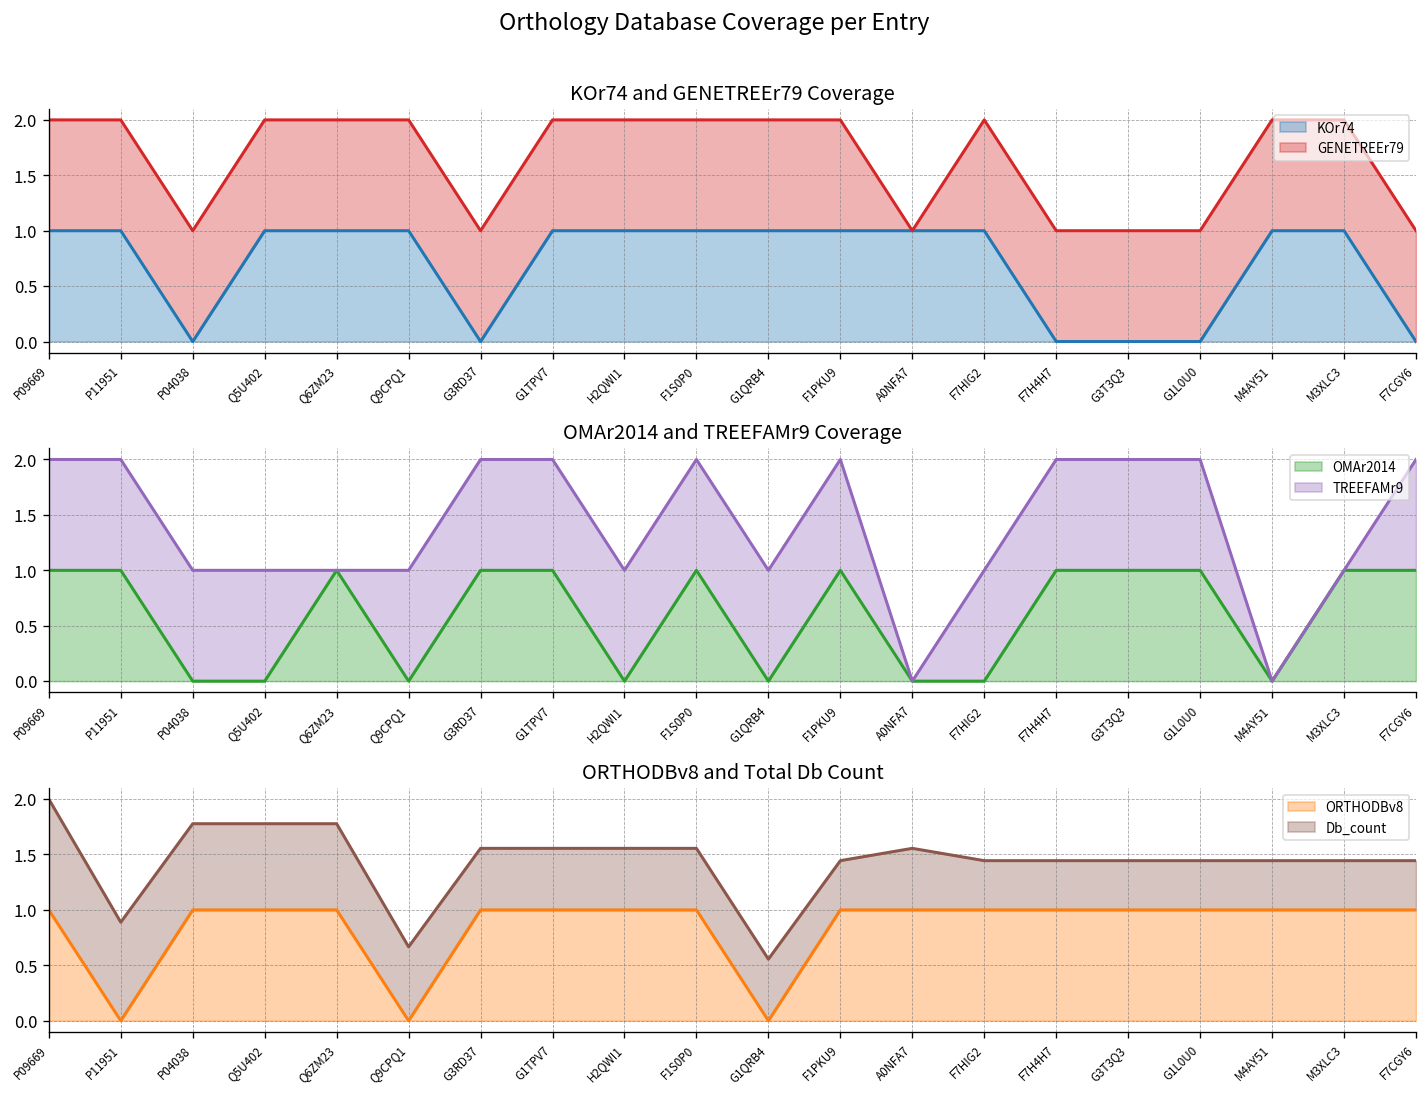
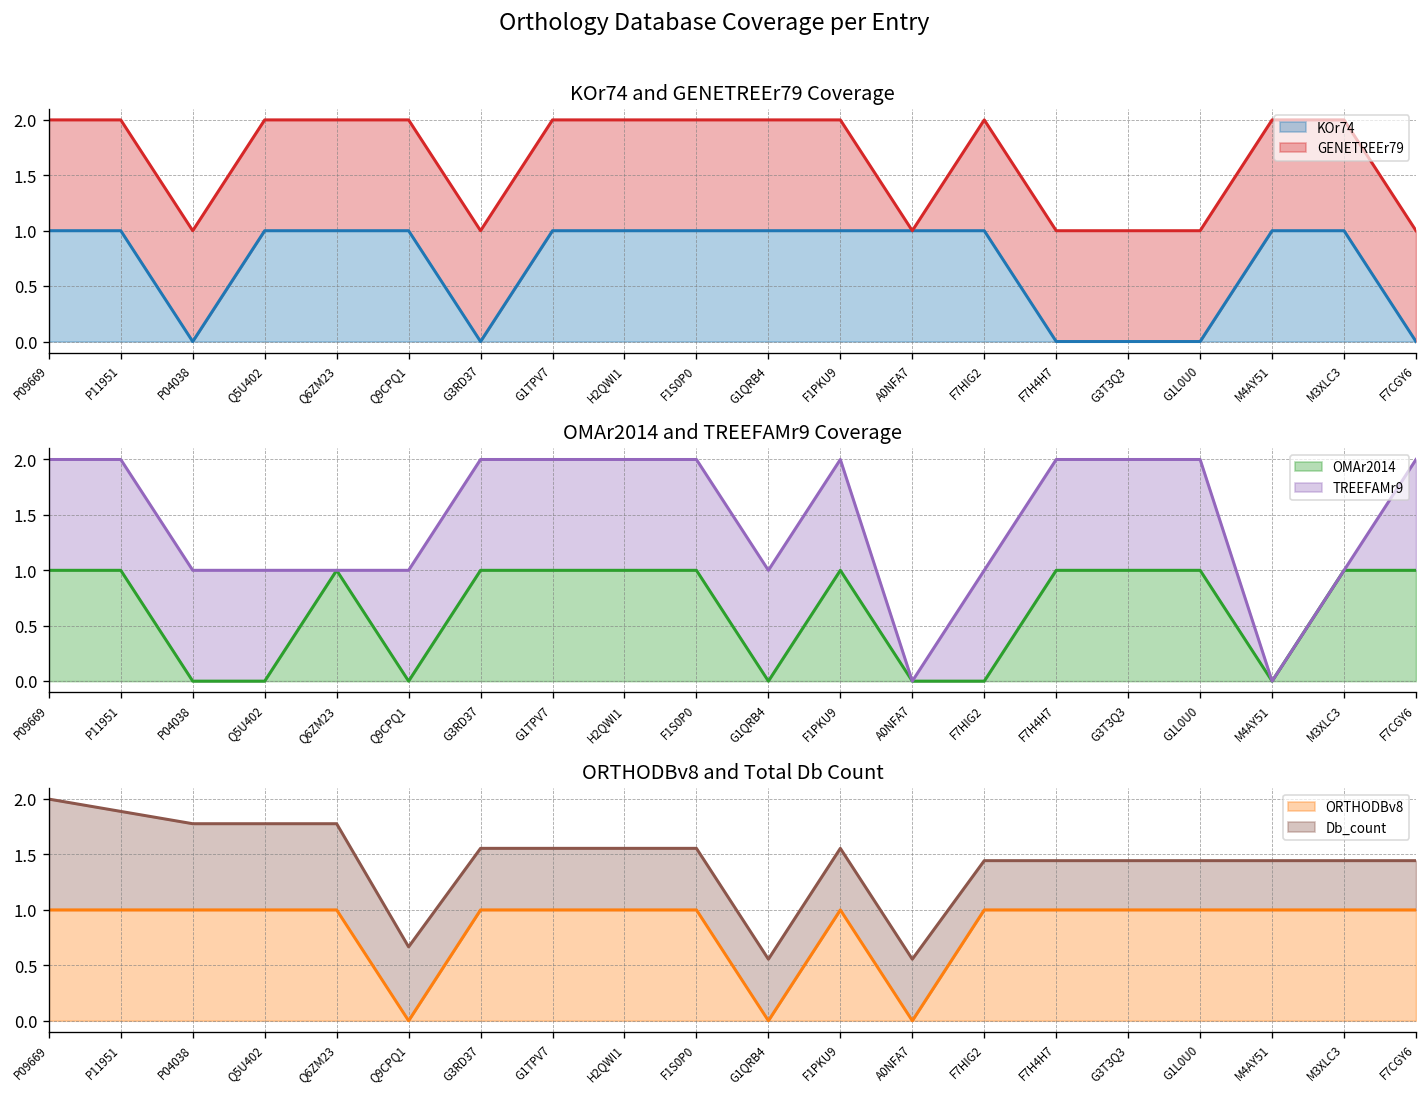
OMAr2014 and TREEFAMr9 Coverage, OMAr2014, H2QWI1: 0 -> 1
ORTHODBv8 and Total Db Count, ORTHODBv8, P11951: 0 -> 1
ORTHODBv8 and Total Db Count, Db_count, F1PKU9: 0.4 -> 0.6
ORTHODBv8 and Total Db Count, ORTHODBv8, A0NFA7: 1 -> 0
